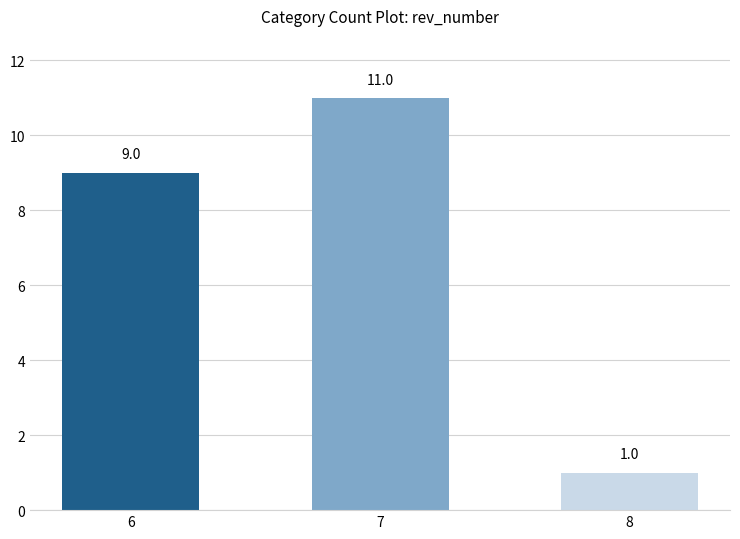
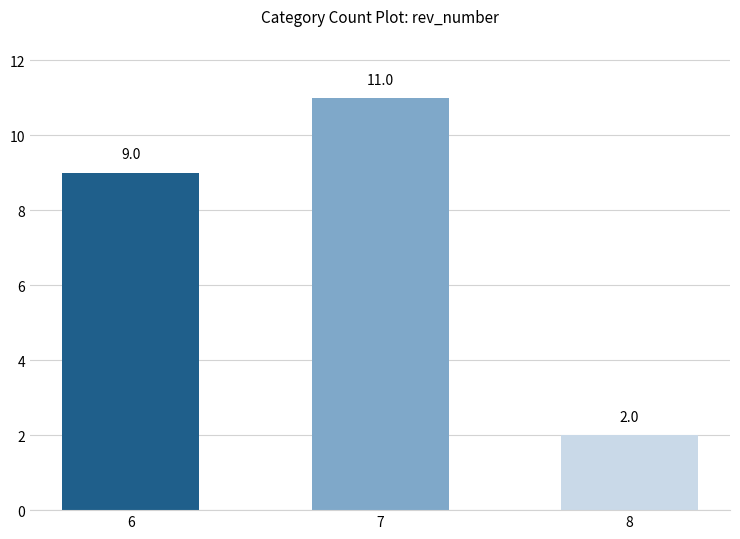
8: 1.0 -> 2.0
